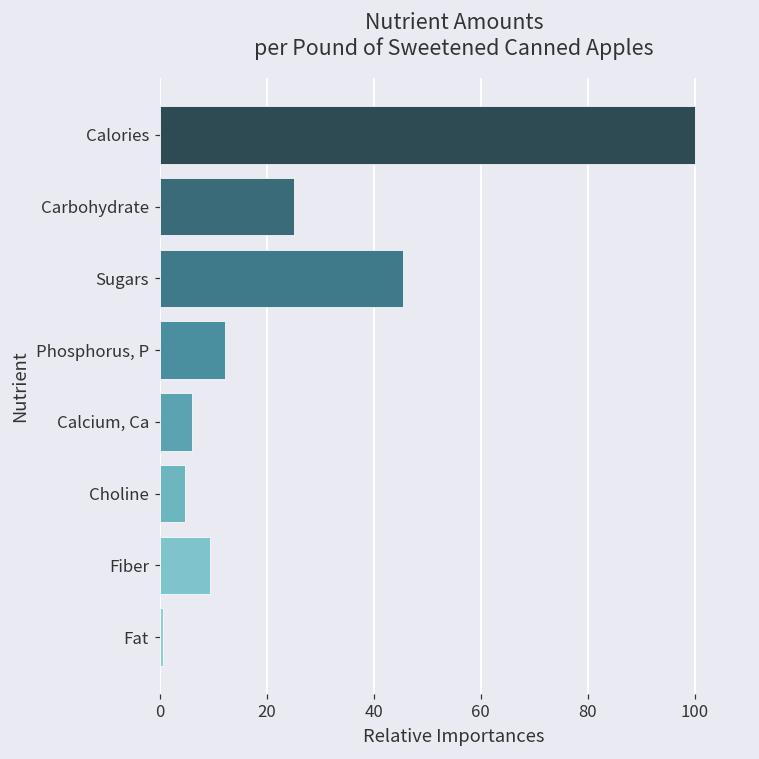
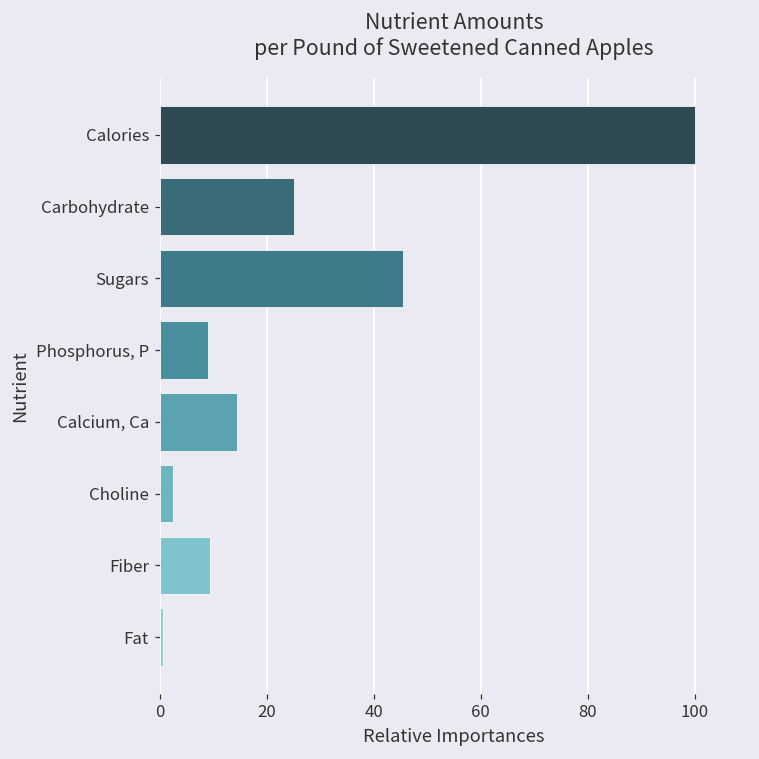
Phosphorus, P: 12 -> 9
Calcium, Ca: 6 -> 15
Choline: 5 -> 3
